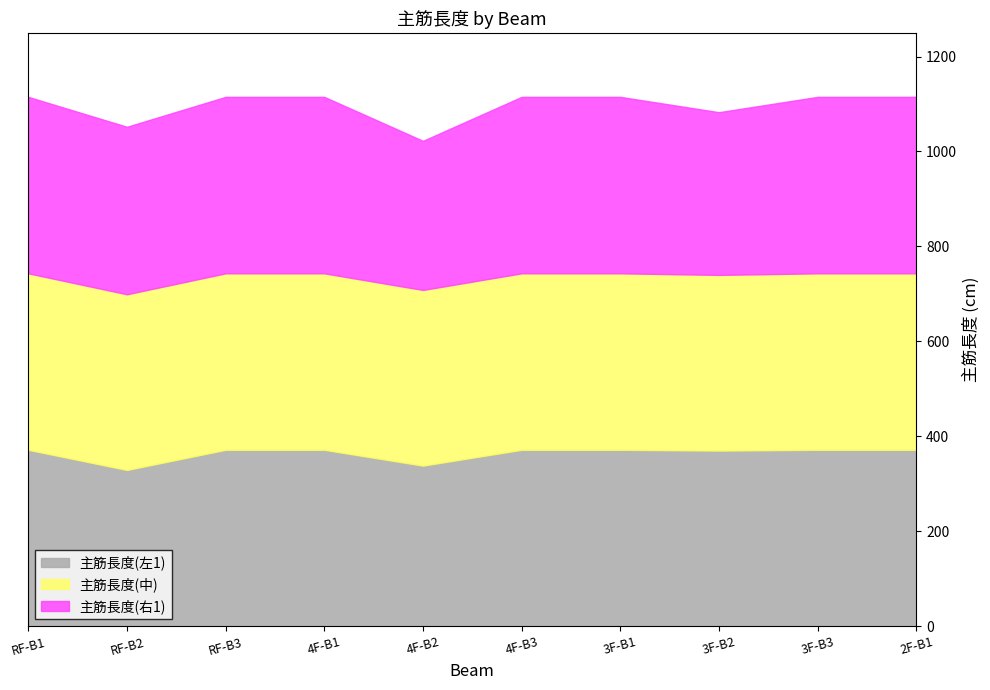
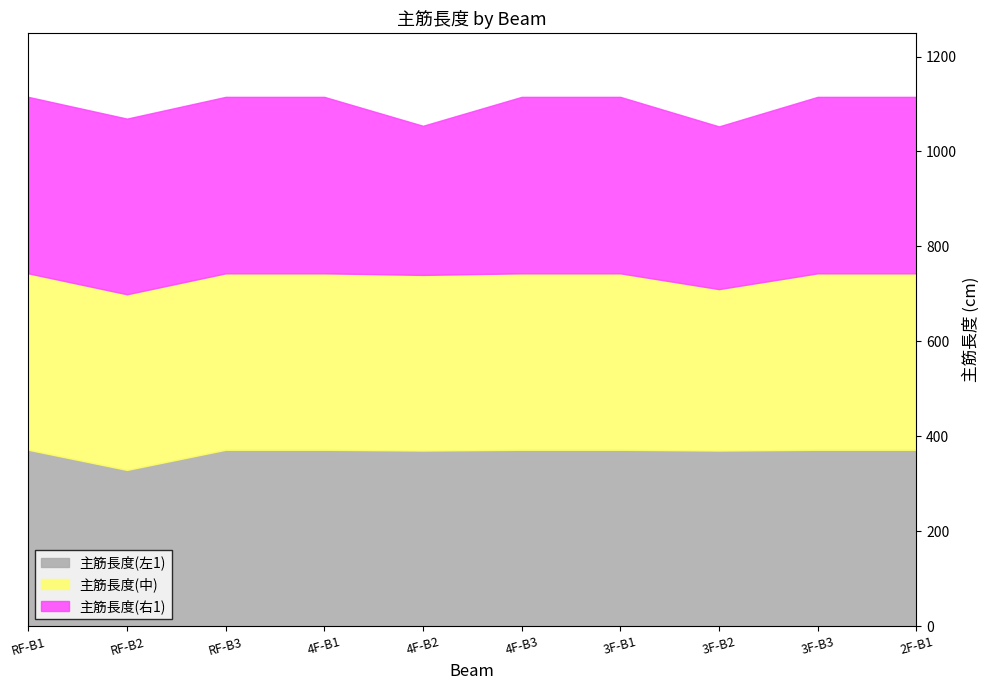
主筋長度(右1), RF-B2: 350 -> 370
主筋長度(左1), 4F-B2: 340 -> 370
主筋長度(中), 3F-B2: 370 -> 340
